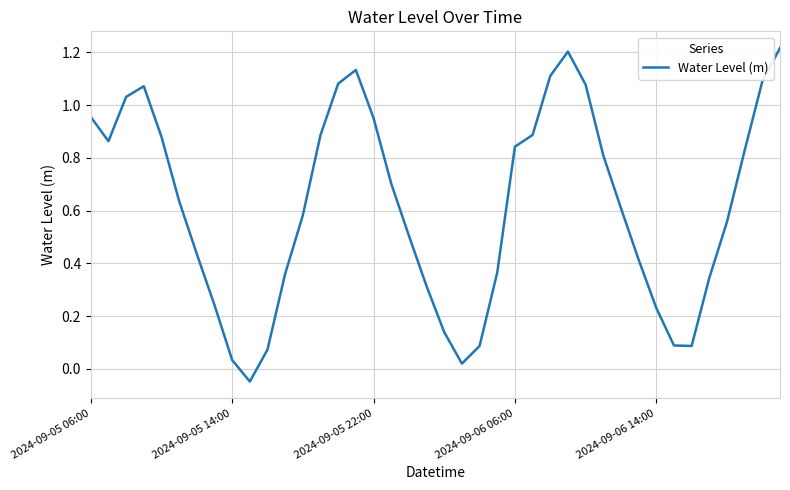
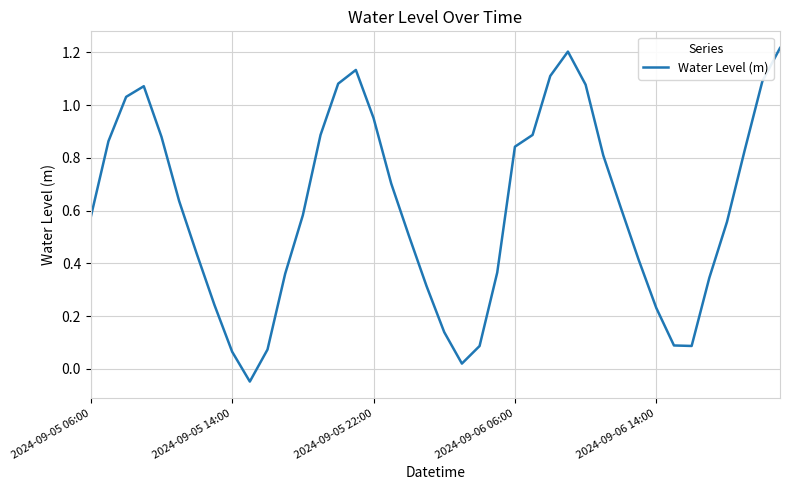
2024-09-05 06:00: 0.96 -> 0.58
2024-09-05 14:00: 0.03 -> 0.07
